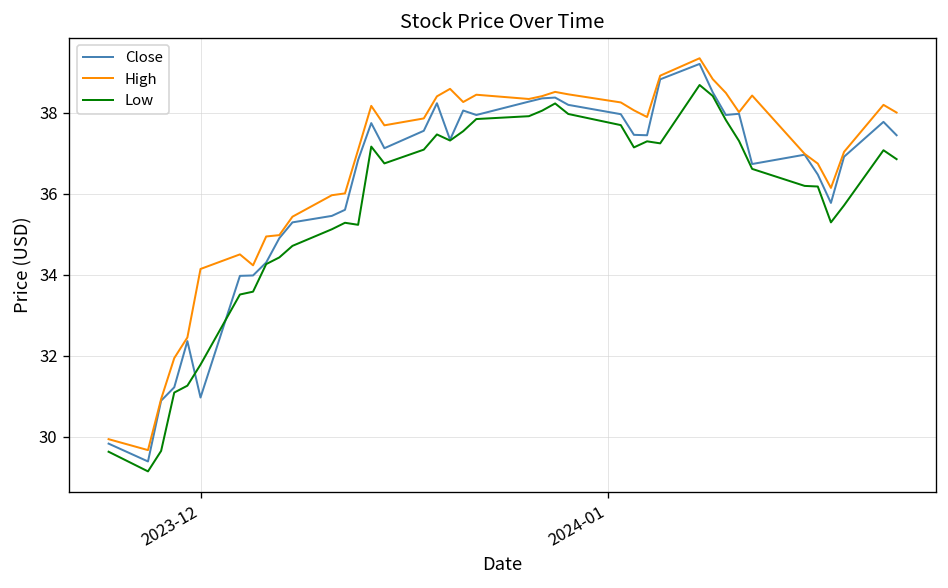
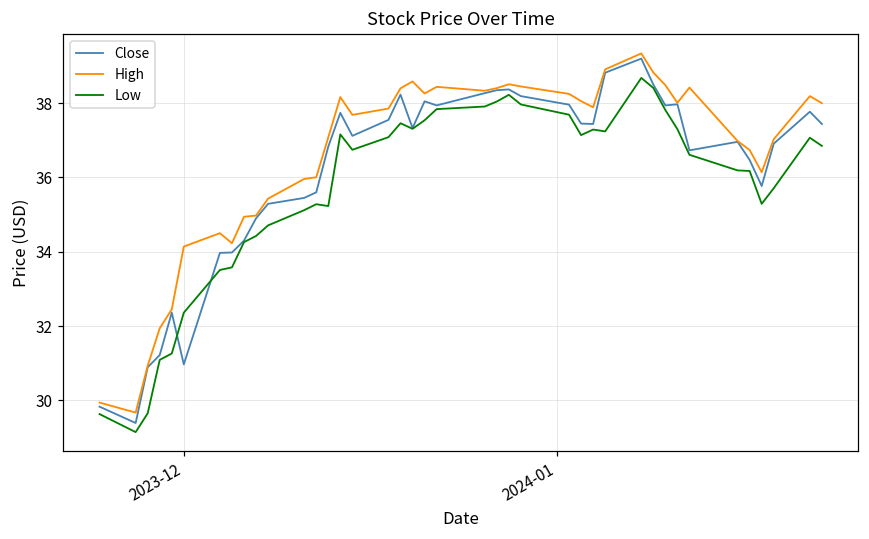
Low, 2023-12: 31.8 -> 32.4
